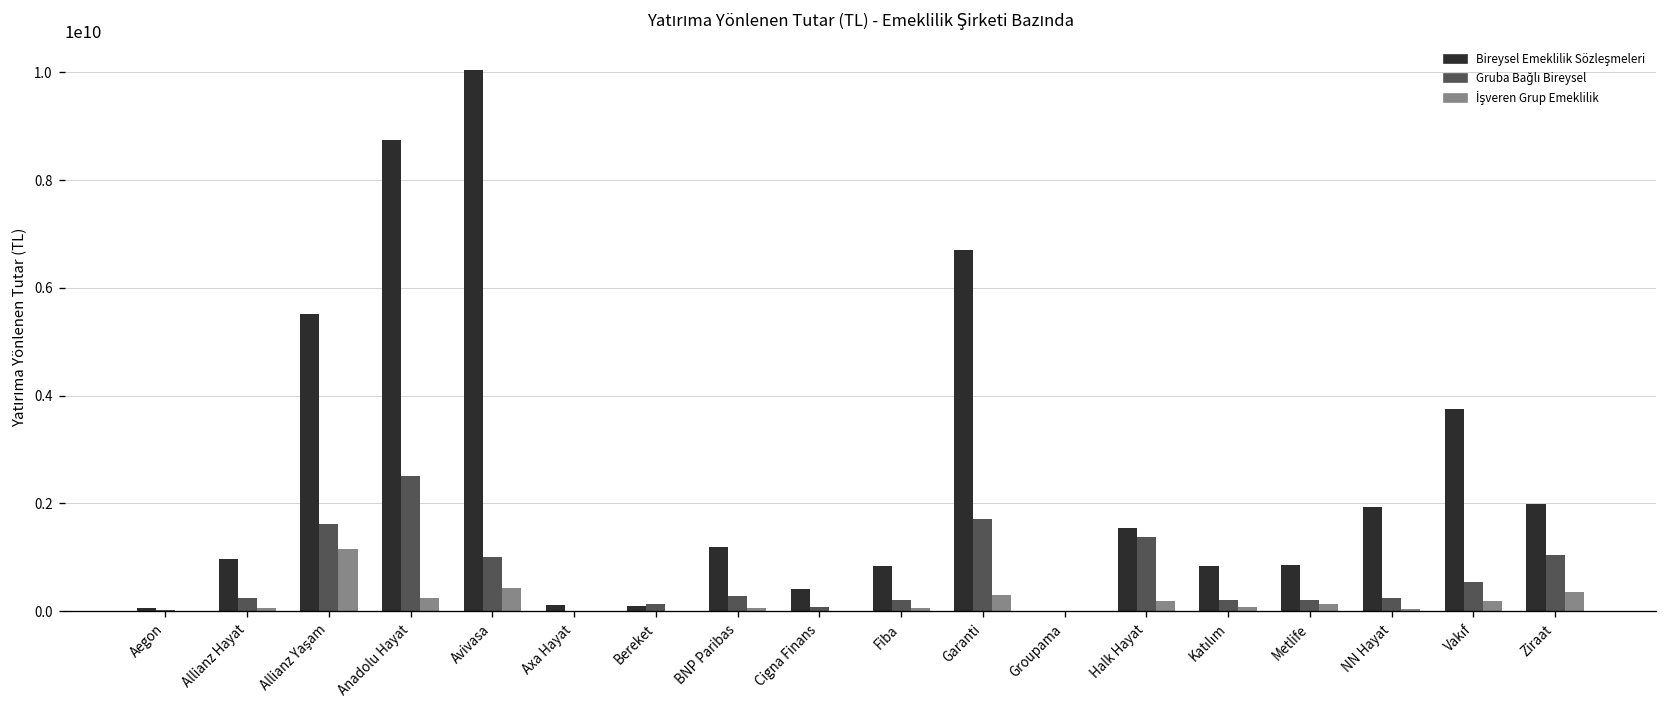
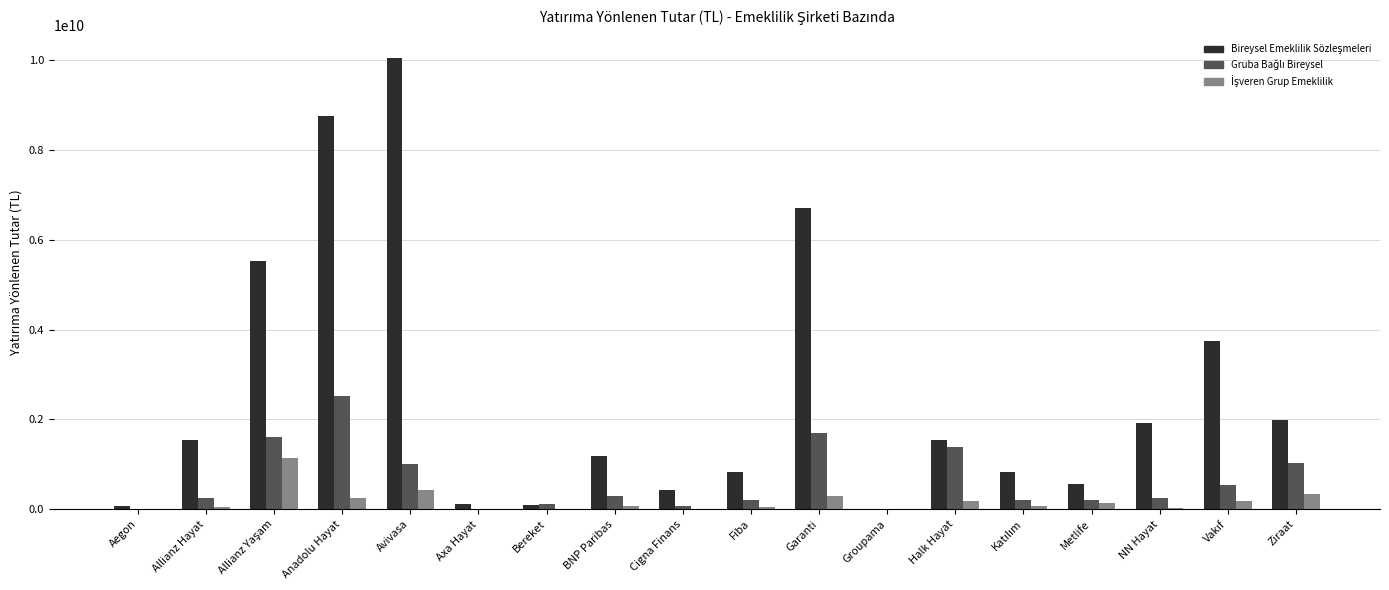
Bireysel Emeklilik Sözleşmeleri, Allianz Hayat: 1000000000 -> 1500000000
Bireysel Emeklilik Sözleşmeleri, Metlife: 900000000 -> 600000000
